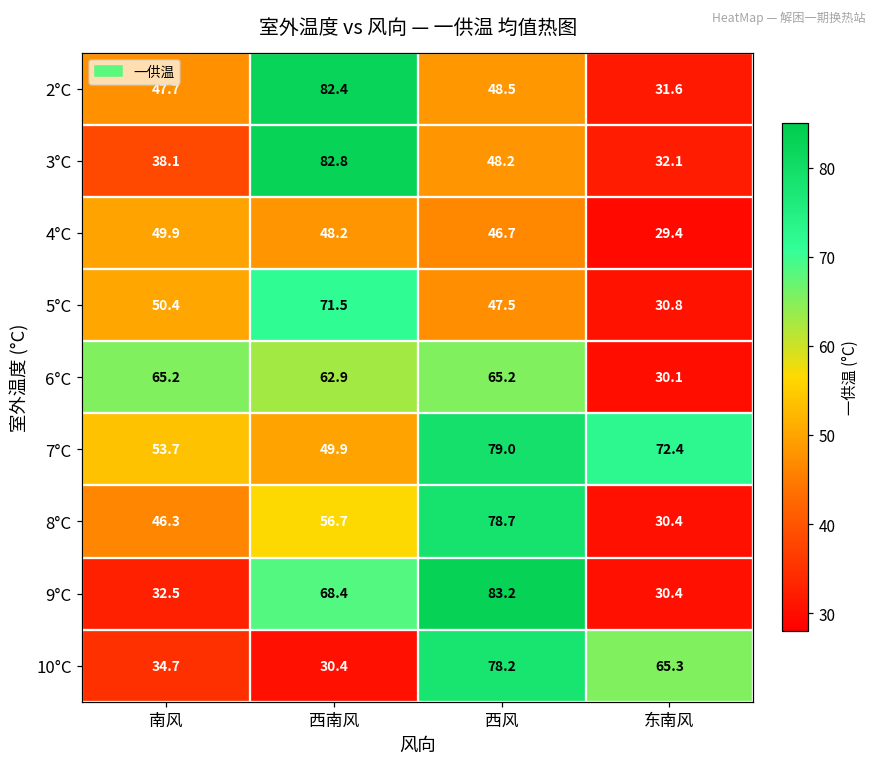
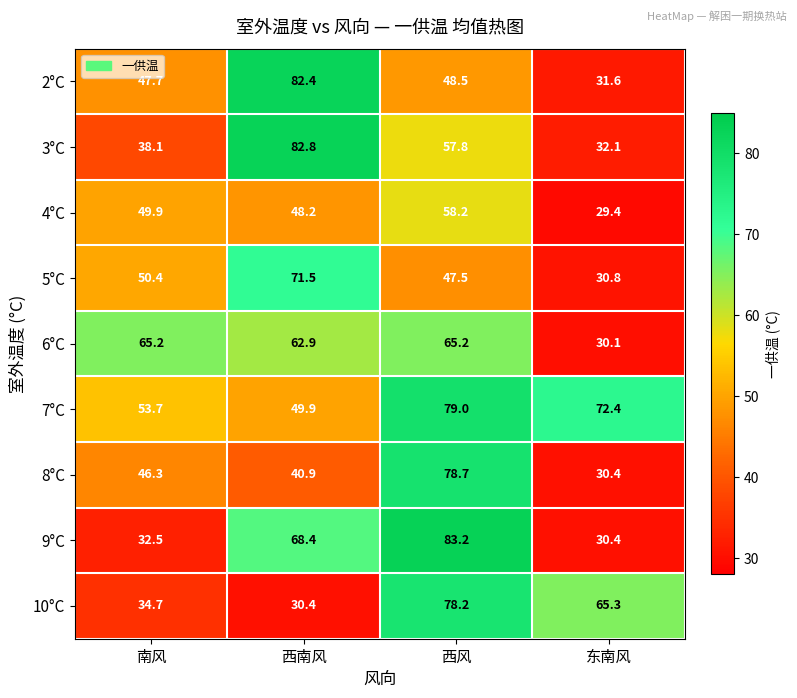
3°C, 西风: 48.2 -> 57.8
4°C, 西风: 46.7 -> 58.2
8°C, 西南风: 56.7 -> 40.9
